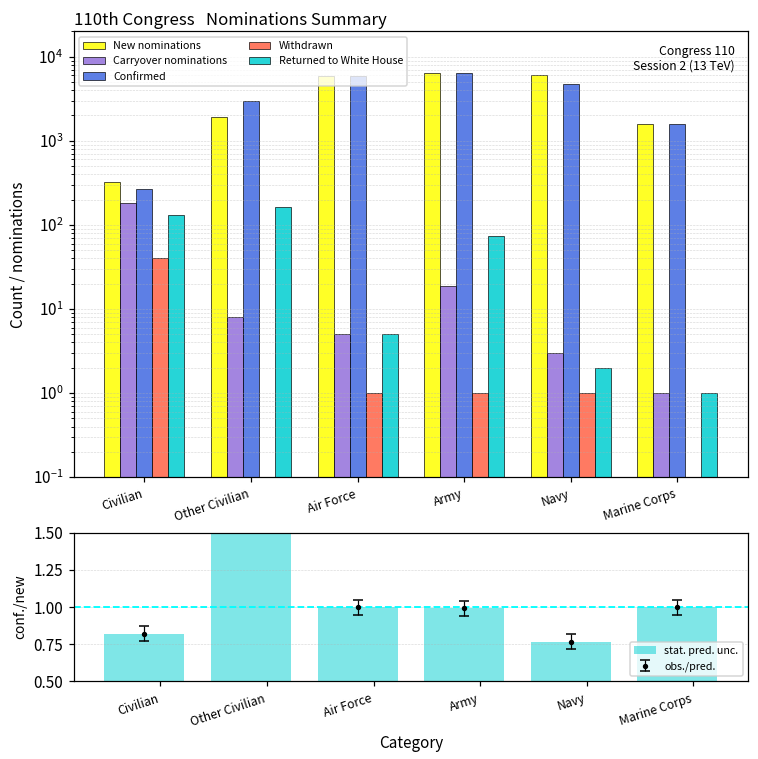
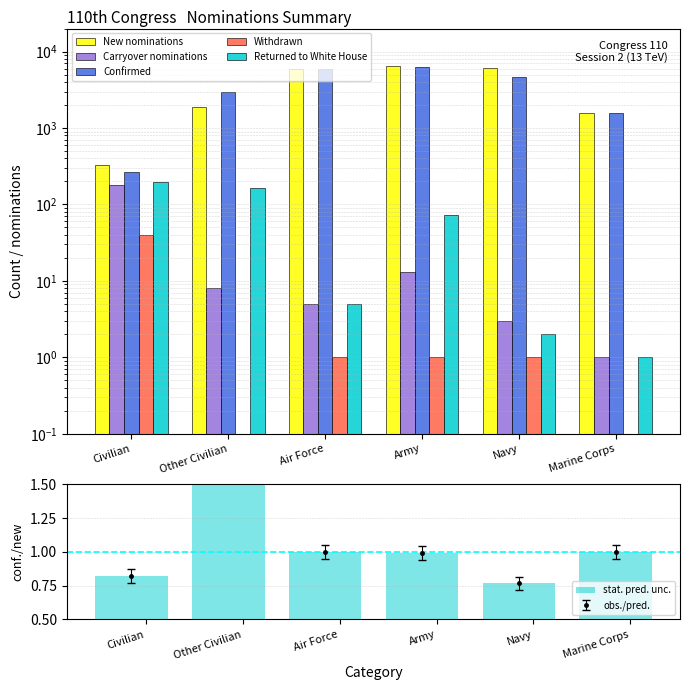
110th Congress Nominations Summary, Returned to White House, Civilian: 130 -> 200
110th Congress Nominations Summary, Carryover nominations, Army: 19 -> 13
